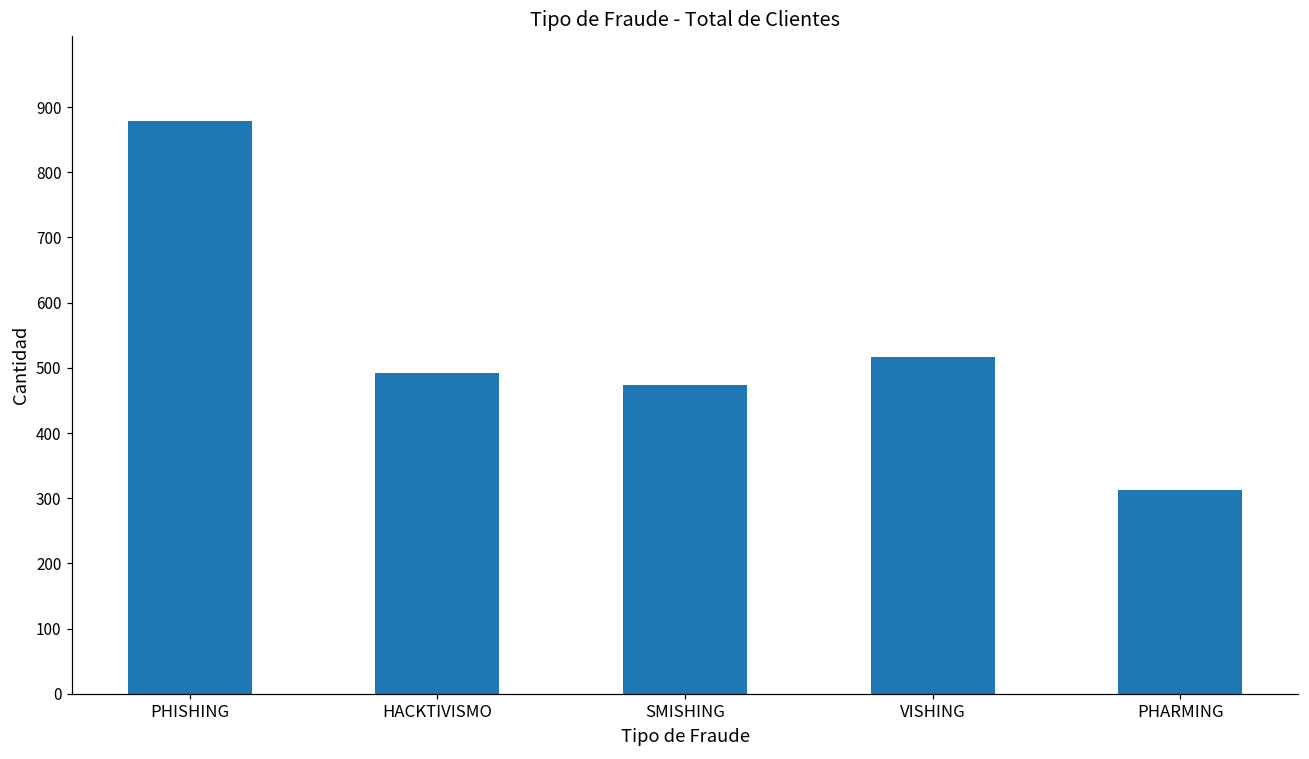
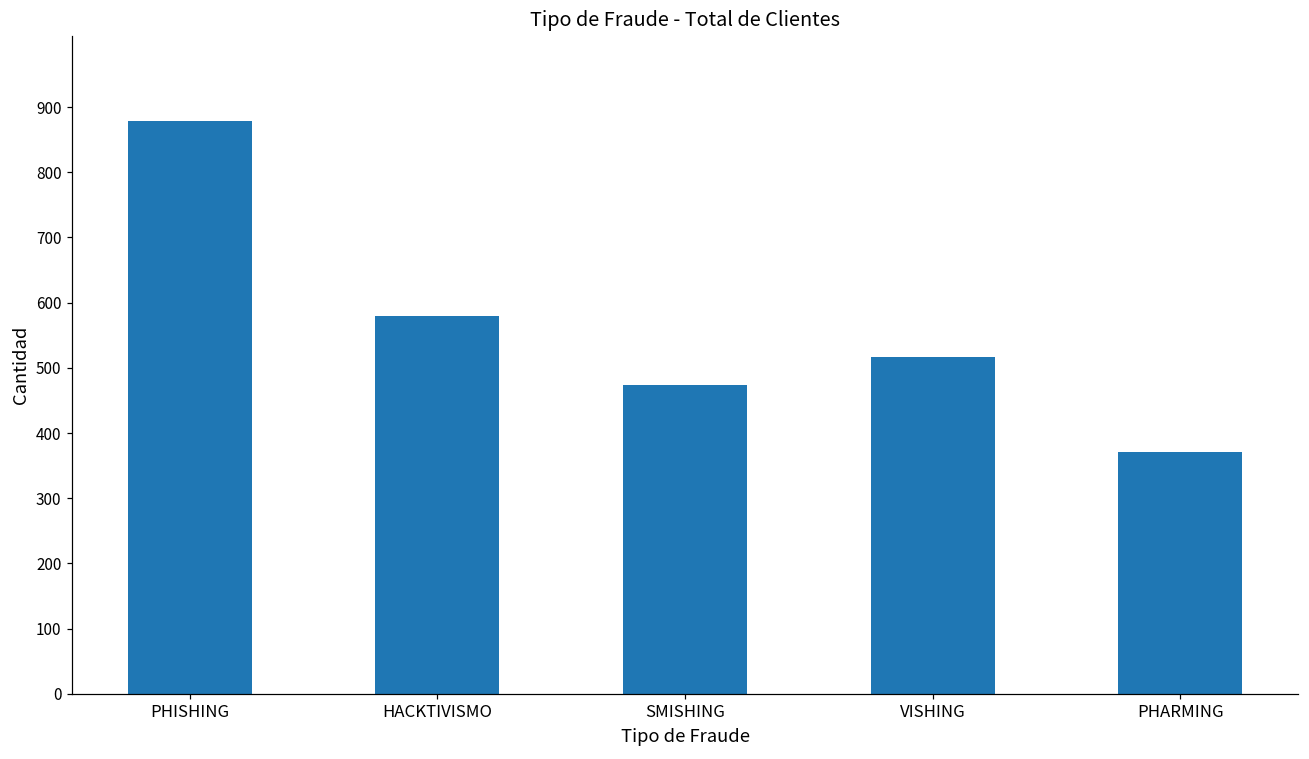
HACKTIVISMO: 490 -> 580
PHARMING: 310 -> 370
